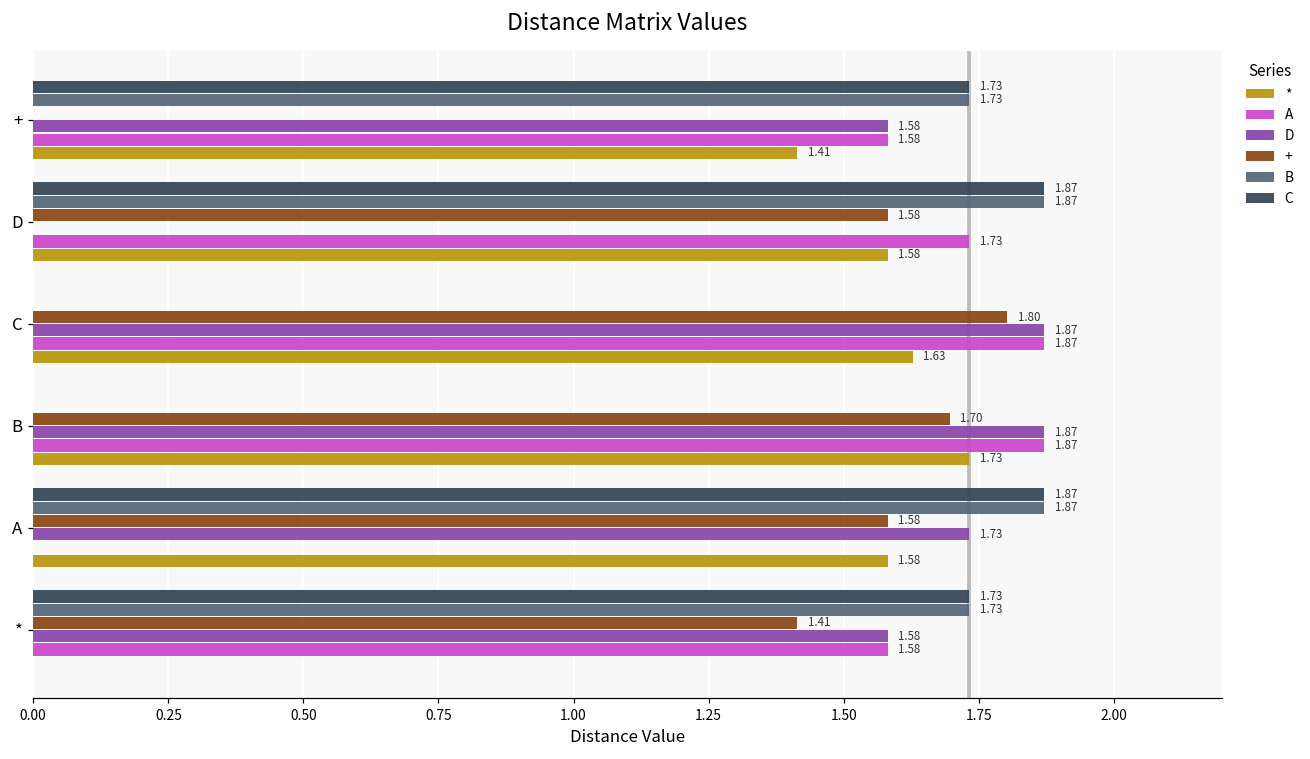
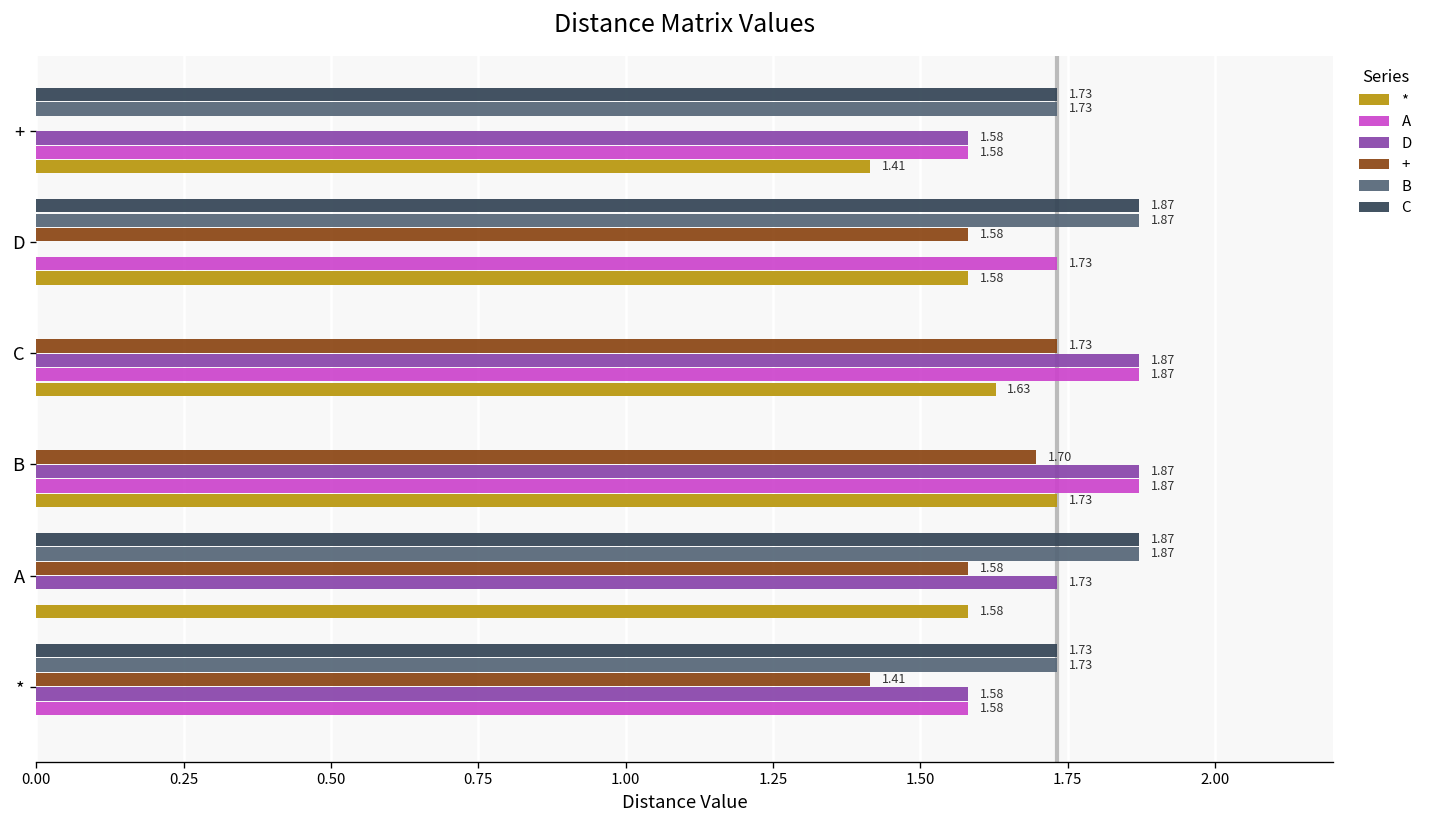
+, C: 1.80 -> 1.73
